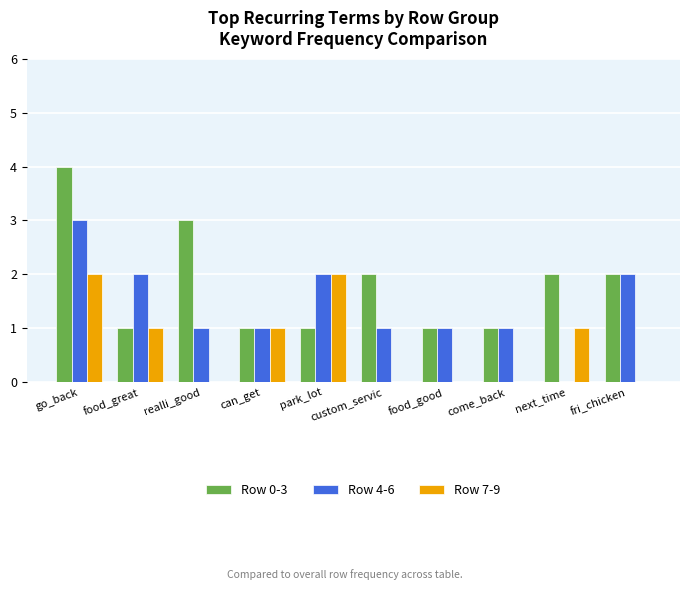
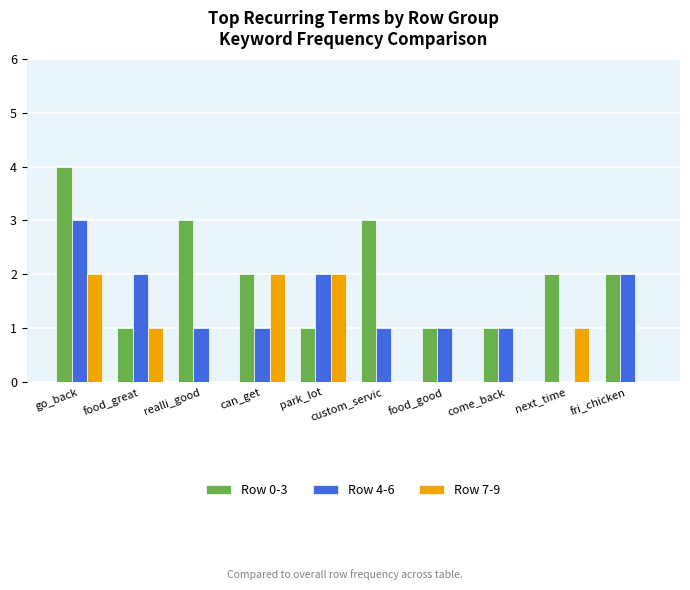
Row 0-3, can_get: 1 -> 2
Row 7-9, can_get: 1 -> 2
Row 0-3, custom_servic: 2 -> 3
